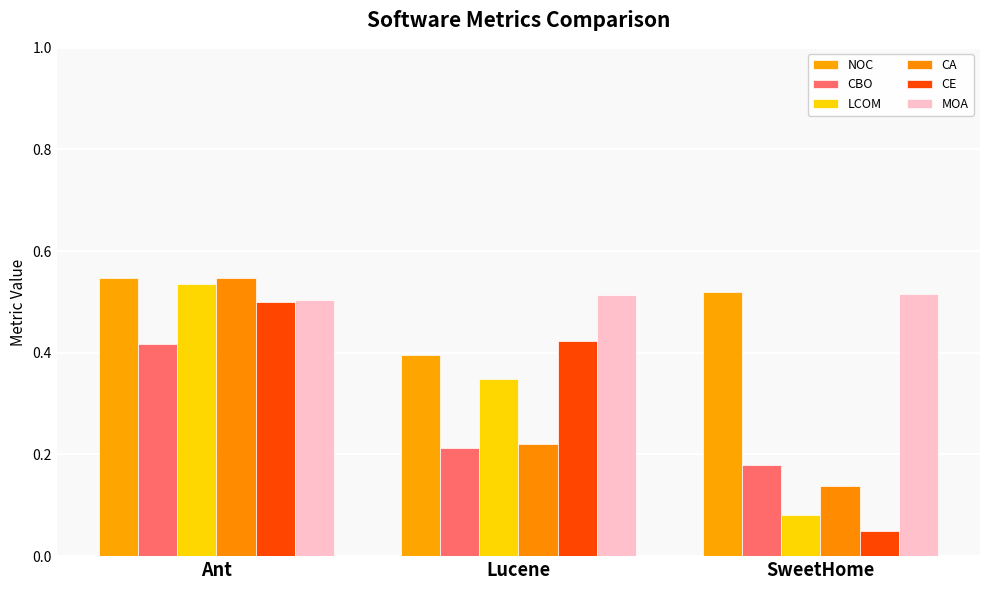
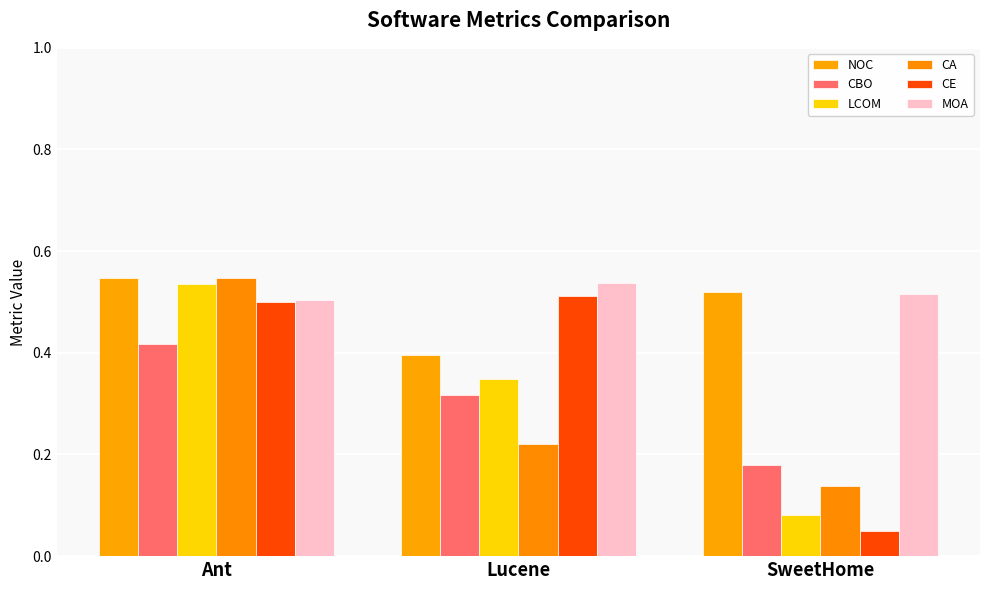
CBO, Lucene: 0.21 -> 0.32
CE, Lucene: 0.42 -> 0.51
MOA, Lucene: 0.51 -> 0.54
